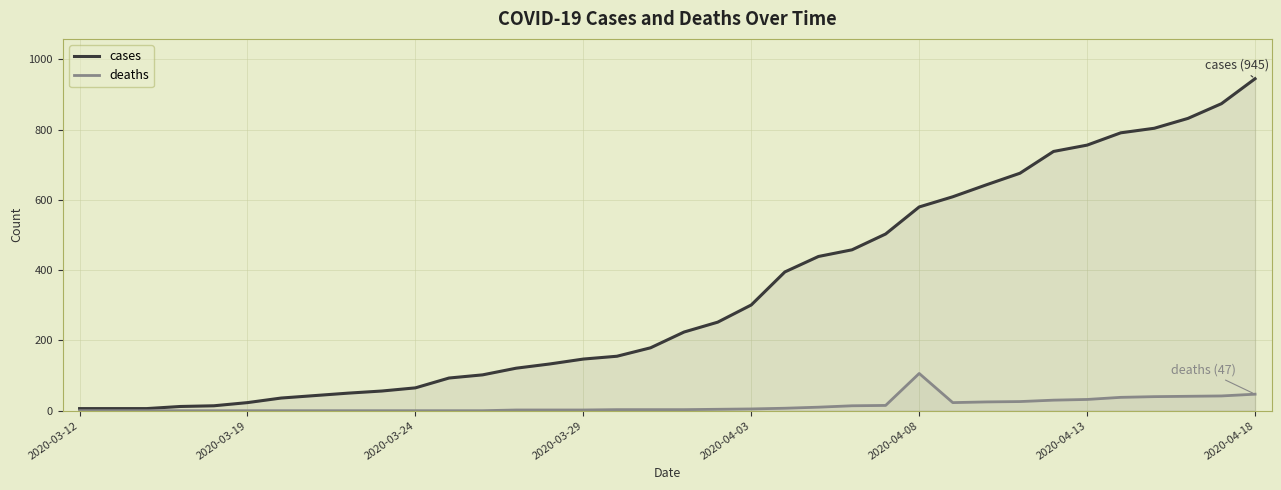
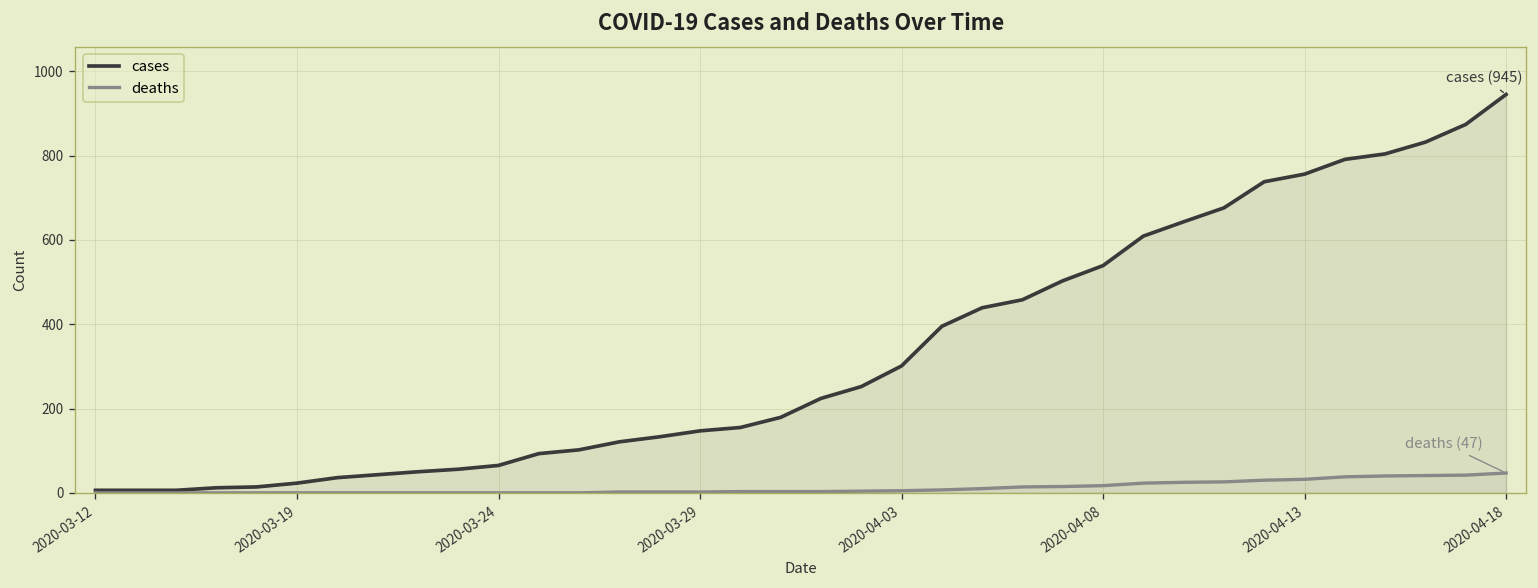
cases, 2020-04-08: 580 -> 540
deaths, 2020-04-08: 110 -> 20
